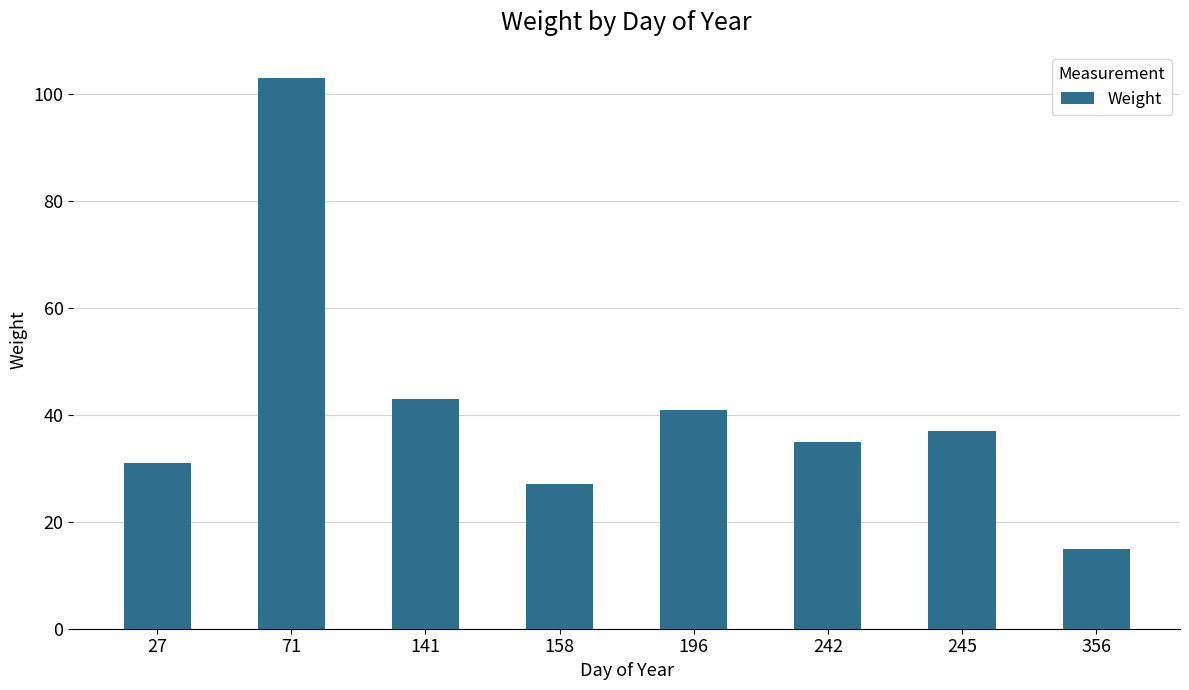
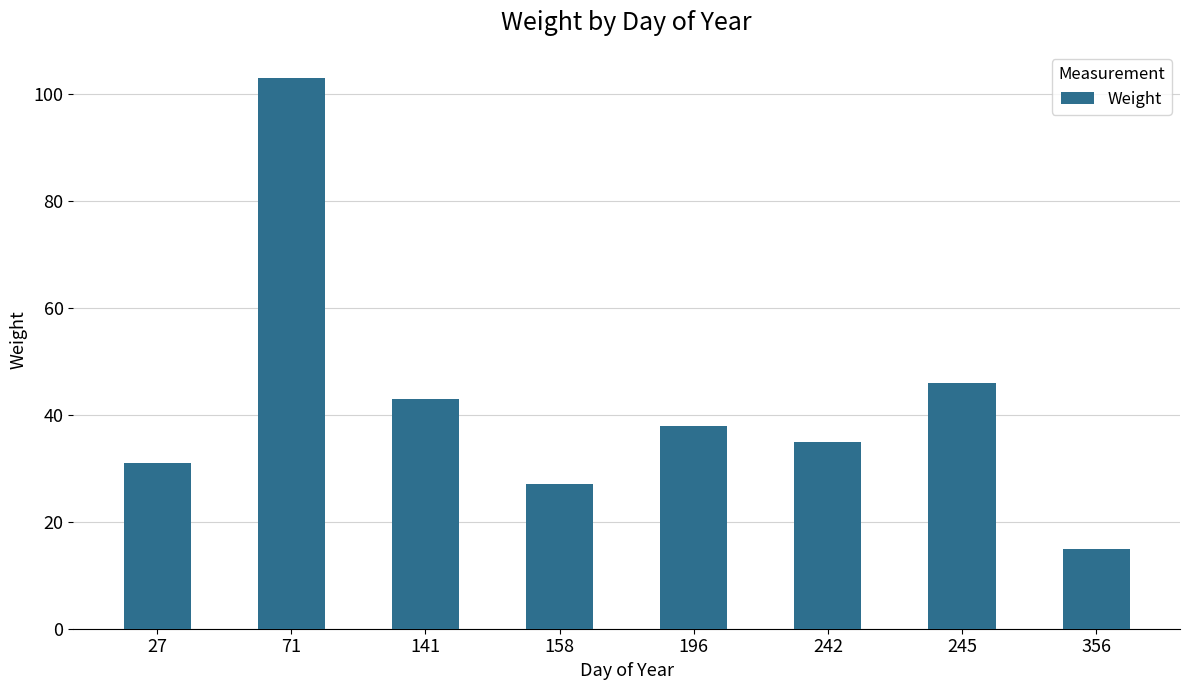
196: 41 -> 38
245: 37 -> 46
